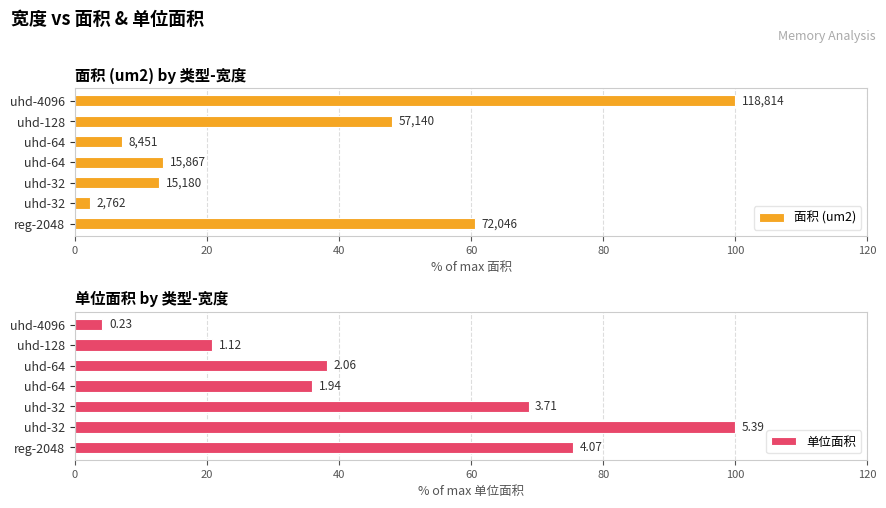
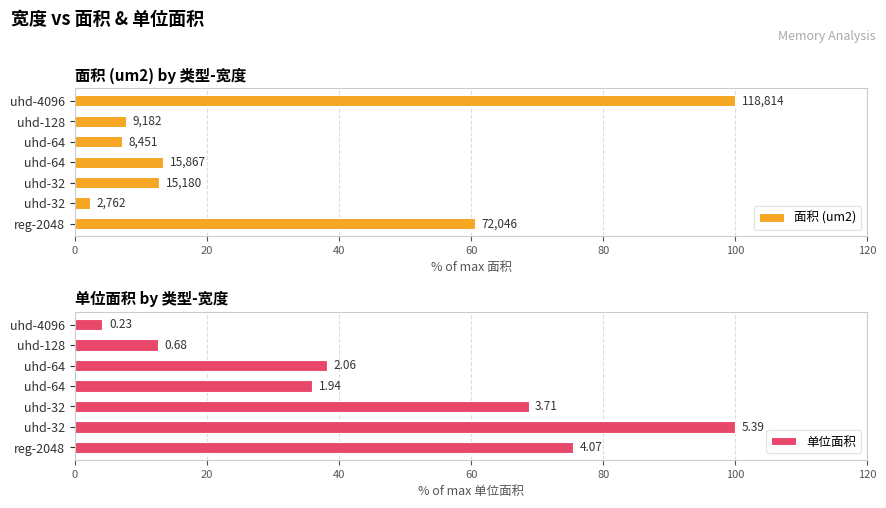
面积 (um2) by 类型-宽度, uhd-128: 57,140 -> 9,182
单位面积 by 类型-宽度, uhd-128: 1.12 -> 0.68
